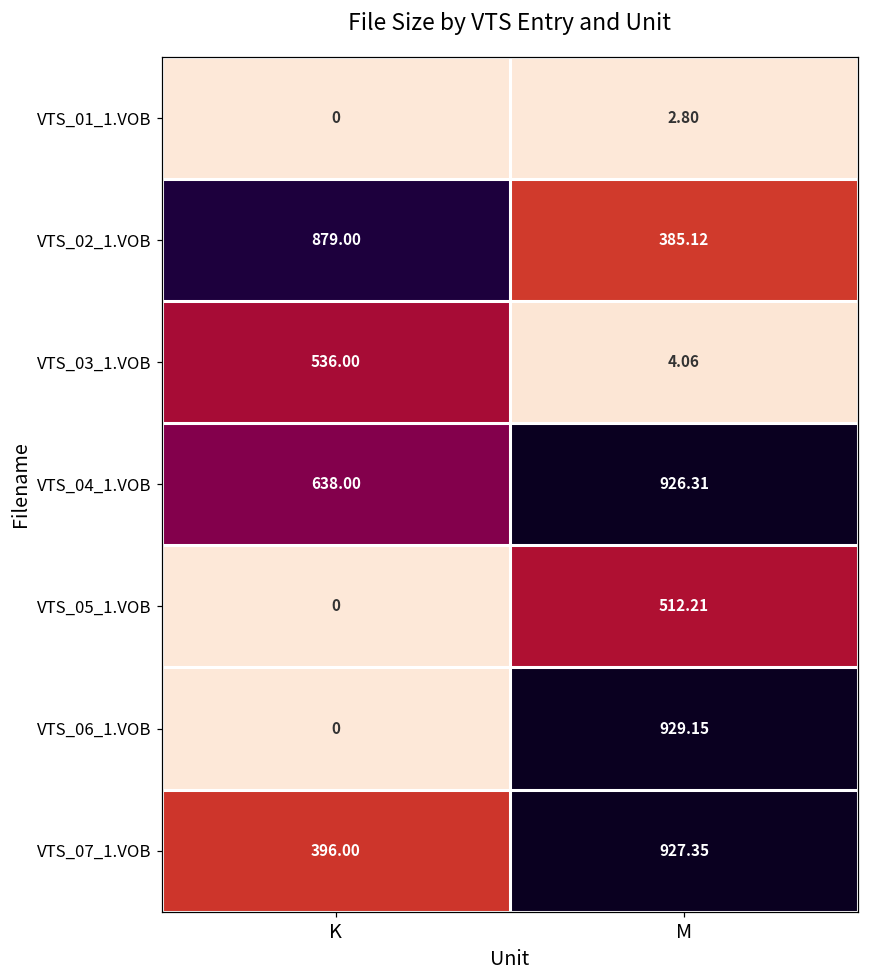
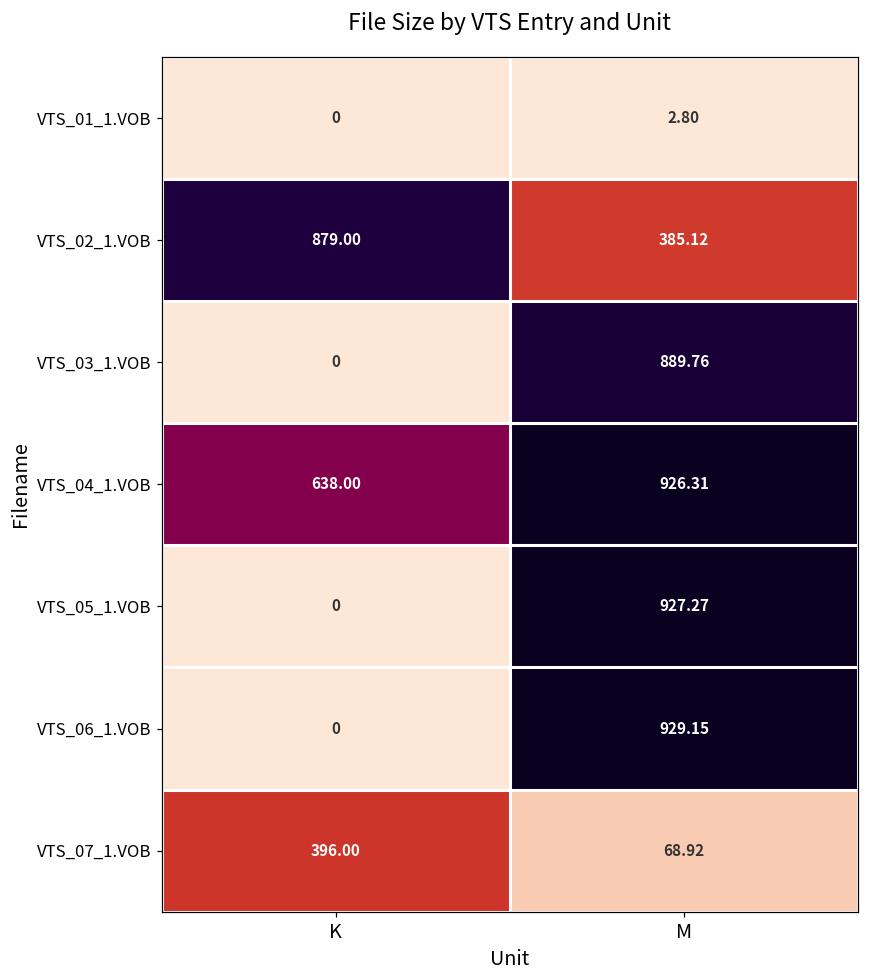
VTS_03_1.VOB, K: 536.00 -> 0
VTS_03_1.VOB, M: 4.06 -> 889.76
VTS_05_1.VOB, M: 512.21 -> 927.27
VTS_07_1.VOB, M: 927.35 -> 68.92
